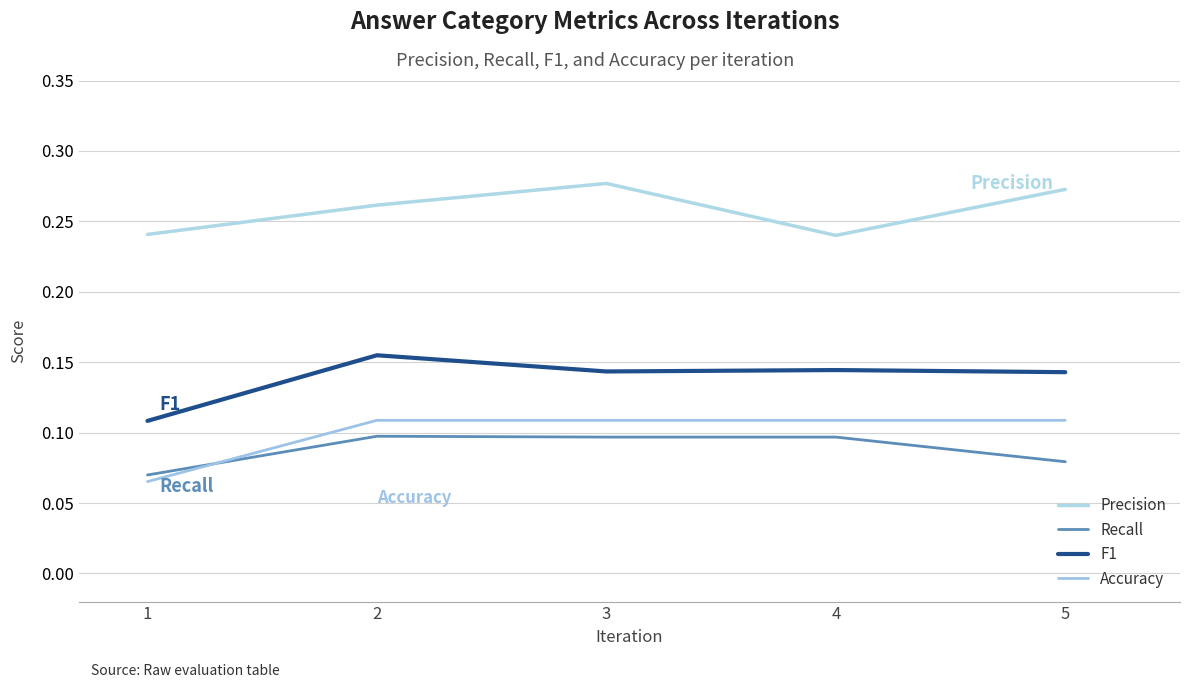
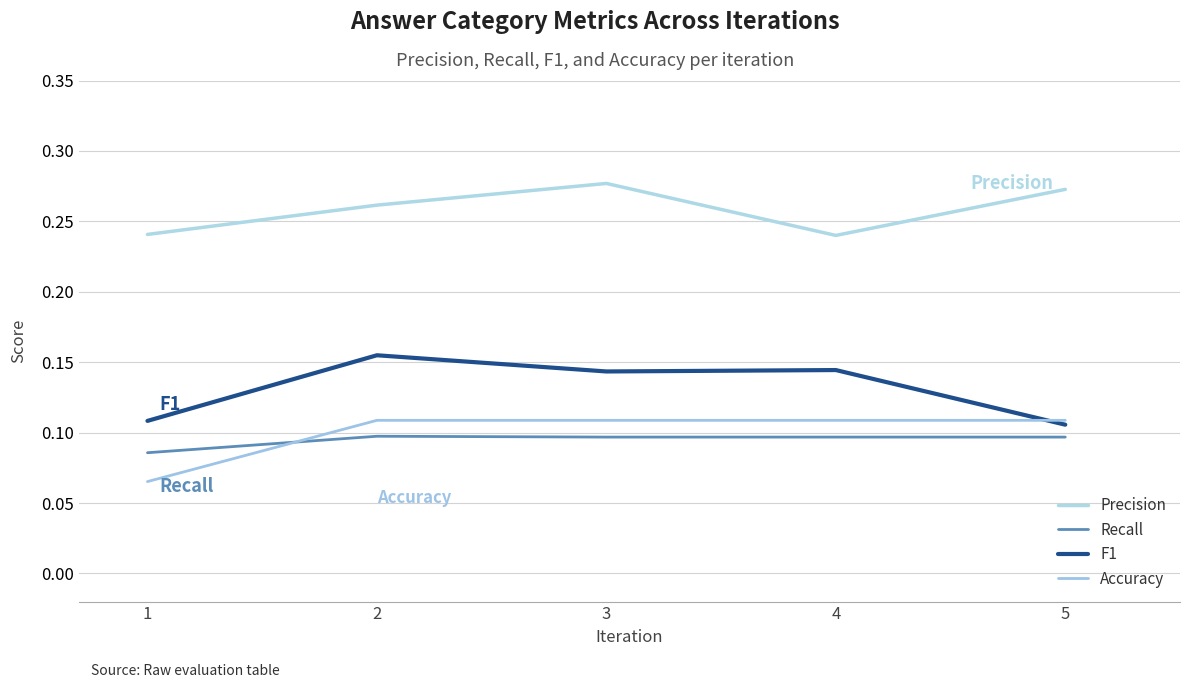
Recall, 1: 0.070 -> 0.086
Recall, 5: 0.079 -> 0.097
F1, 5: 0.143 -> 0.106
